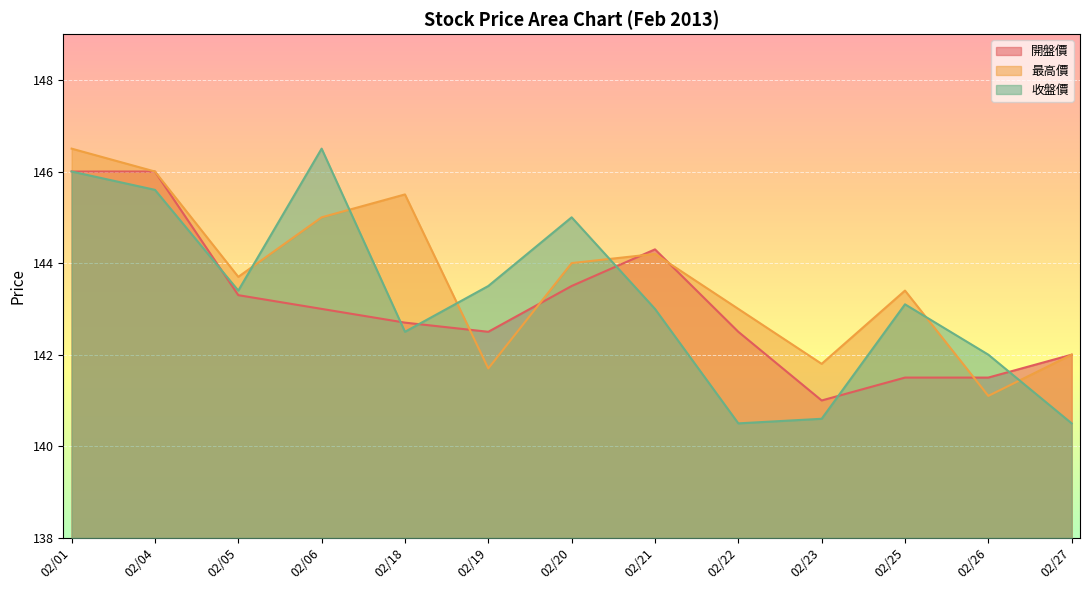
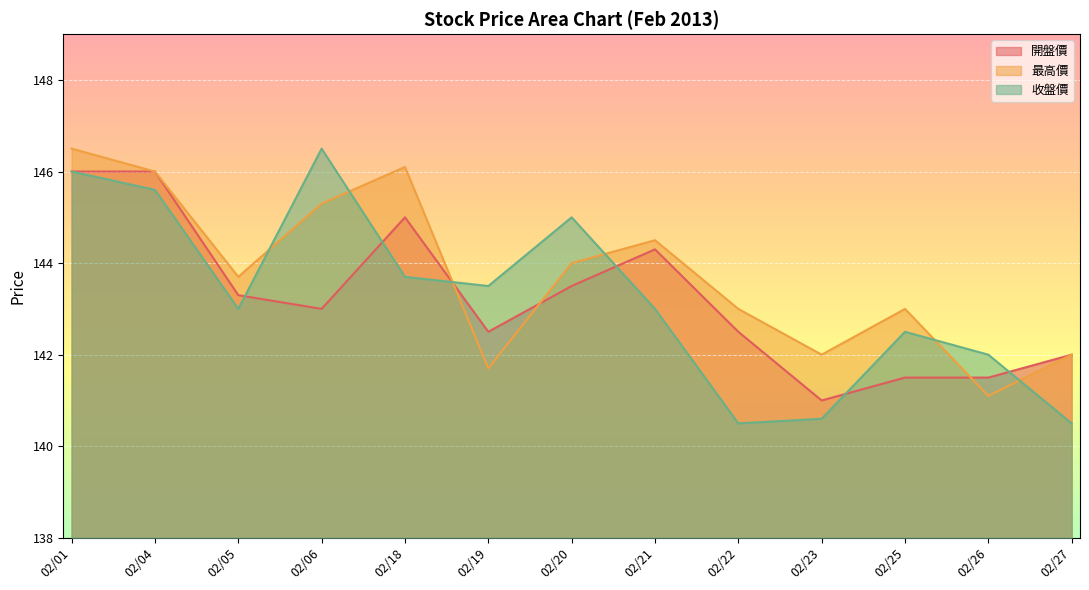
收盤價, 02/05: 143.4 -> 143.0
最高價, 02/06: 145.0 -> 145.3
開盤價, 02/18: 142.7 -> 145.0
最高價, 02/18: 145.5 -> 146.1
收盤價, 02/18: 142.5 -> 143.7
最高價, 02/21: 144.2 -> 144.5
最高價, 02/23: 141.8 -> 142.0
最高價, 02/25: 143.4 -> 143.0
收盤價, 02/25: 143.1 -> 142.5
